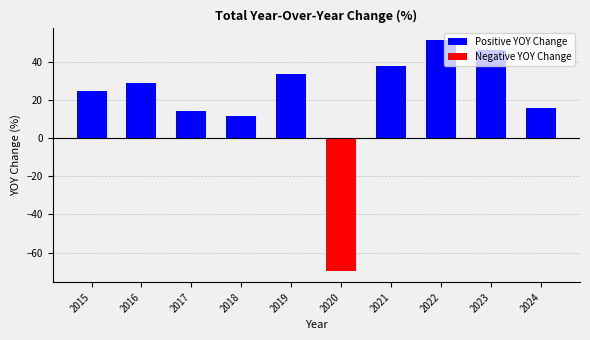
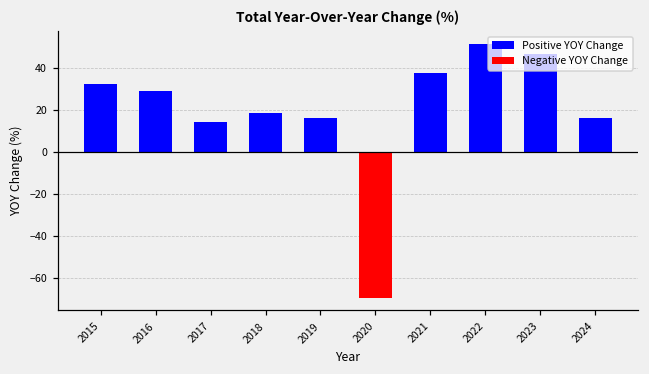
2015: 25 -> 32
2018: 12 -> 19
2019: 34 -> 16
